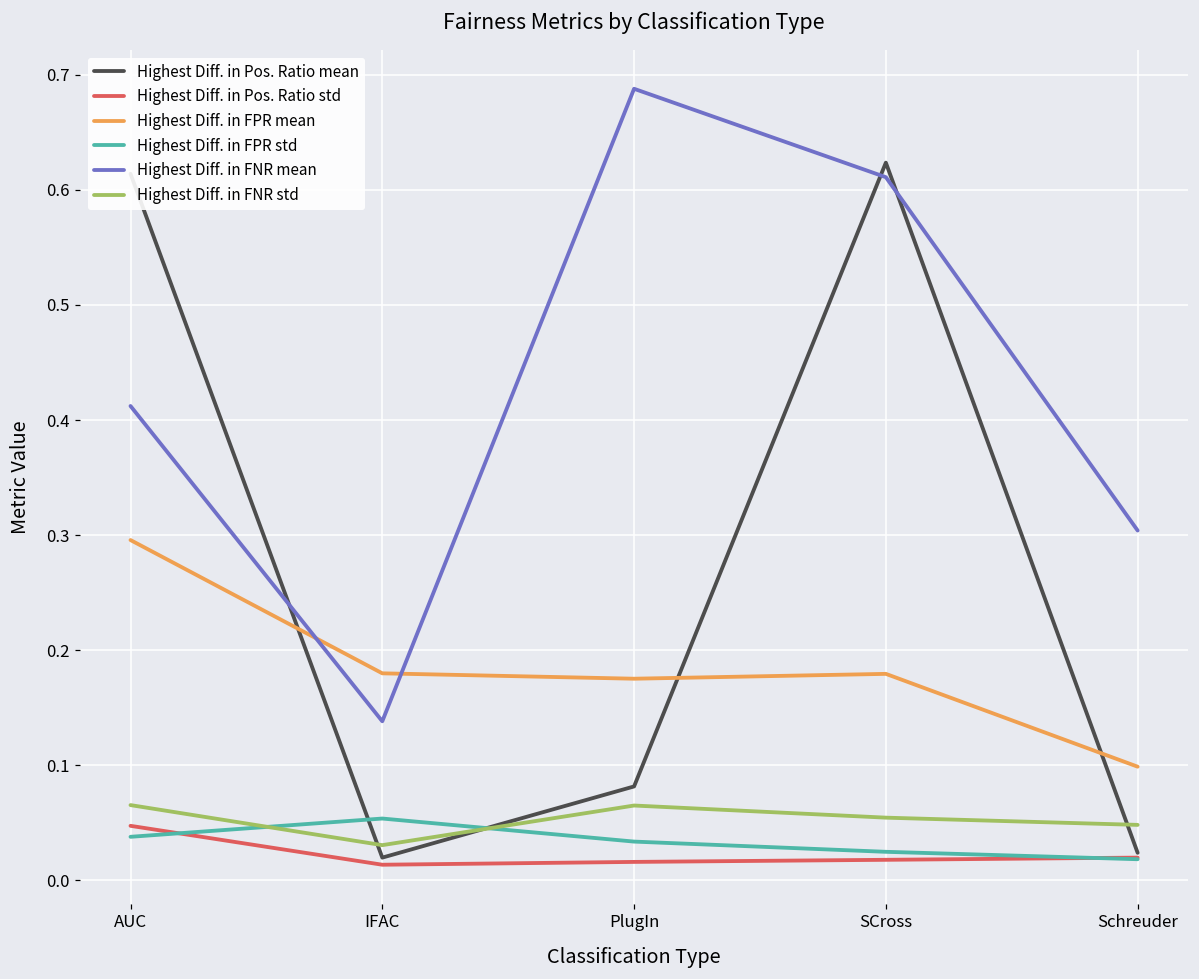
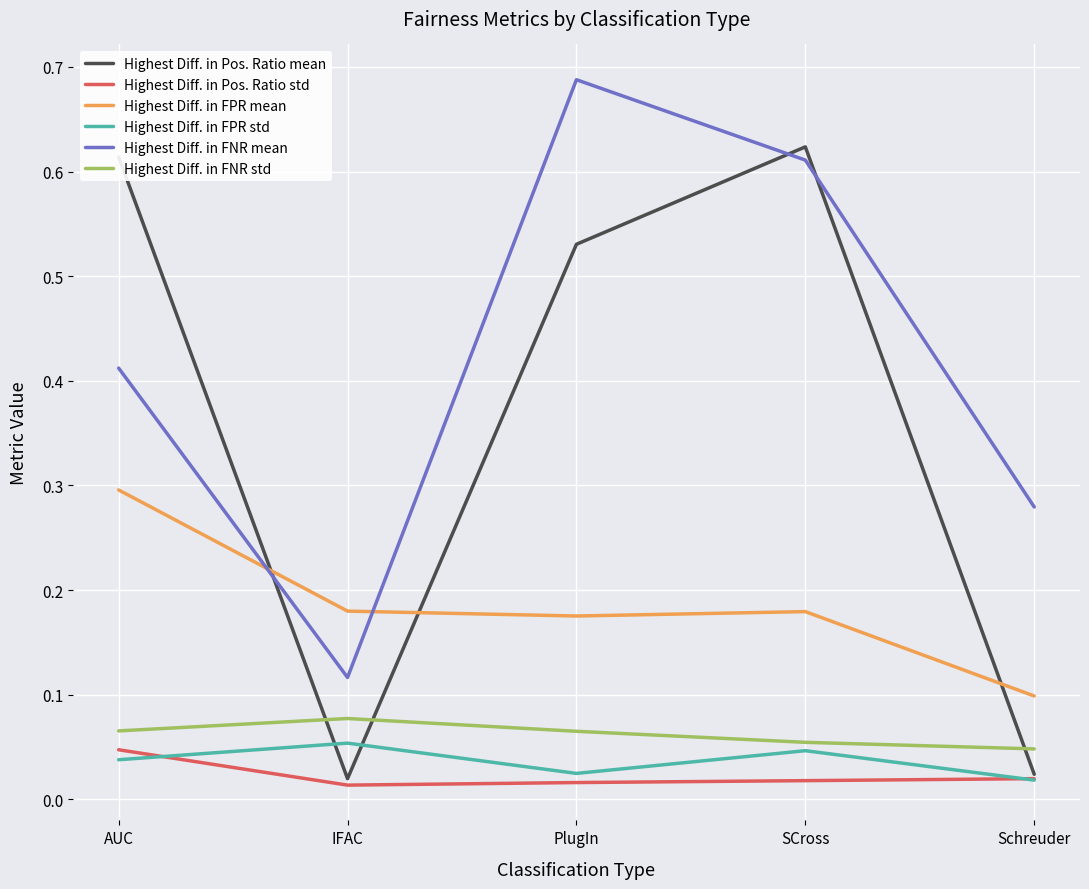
Highest Diff. in FNR mean, IFAC: 0.138 -> 0.116
Highest Diff. in FNR std, IFAC: 0.031 -> 0.077
Highest Diff. in Pos. Ratio mean, PlugIn: 0.082 -> 0.531
Highest Diff. in FPR std, PlugIn: 0.034 -> 0.025
Highest Diff. in FPR std, SCross: 0.025 -> 0.047
Highest Diff. in FNR mean, Schreuder: 0.304 -> 0.279
